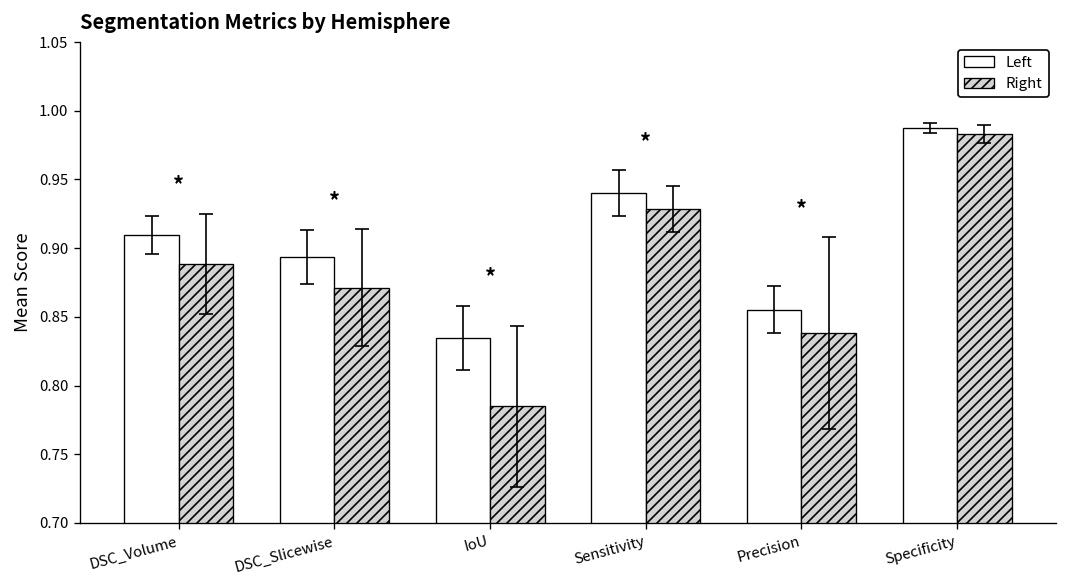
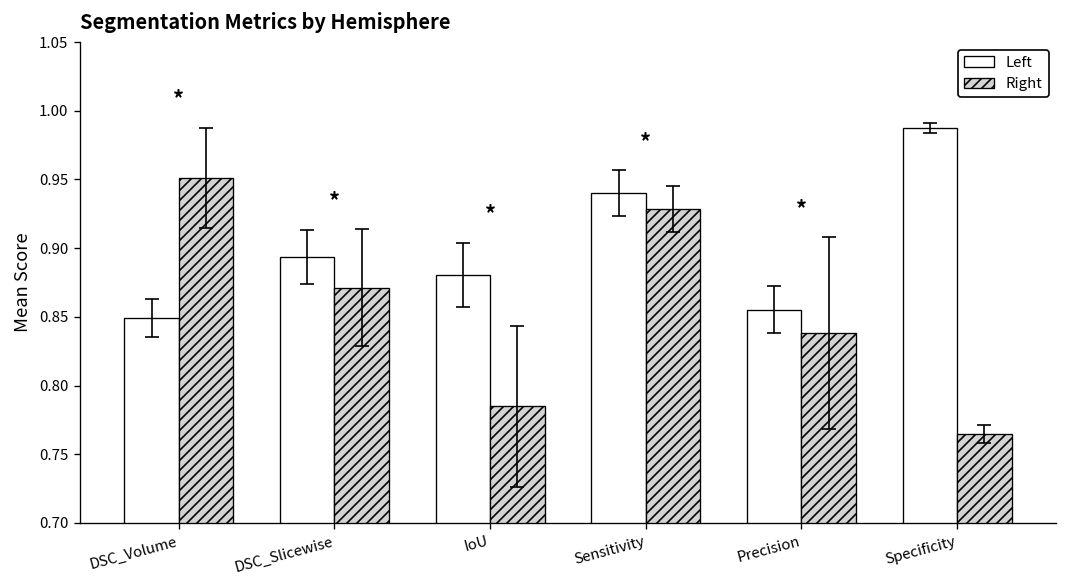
Left, DSC_Volume: 0.910 -> 0.849
Right, DSC_Volume: 0.889 -> 0.951
Left, IoU: 0.834 -> 0.881
Right, Specificity: 0.983 -> 0.765
